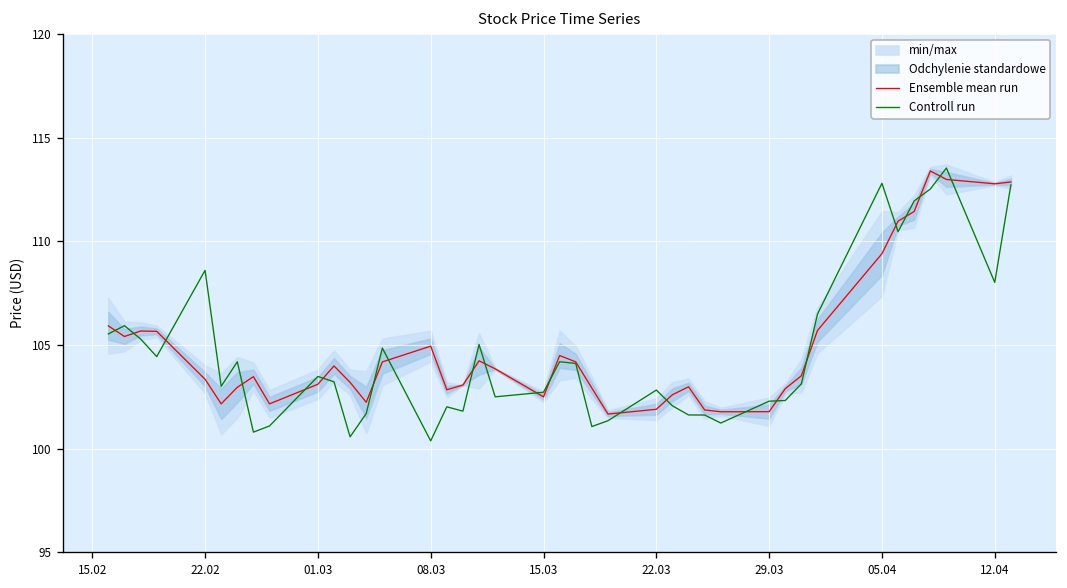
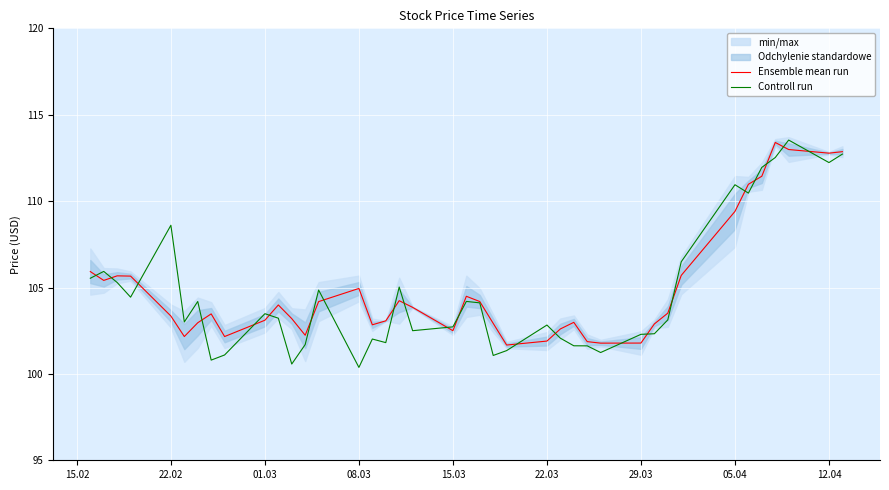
Controll run, 05.04: 112.8 -> 110.9
Controll run, 12.04: 108.0 -> 112.2
